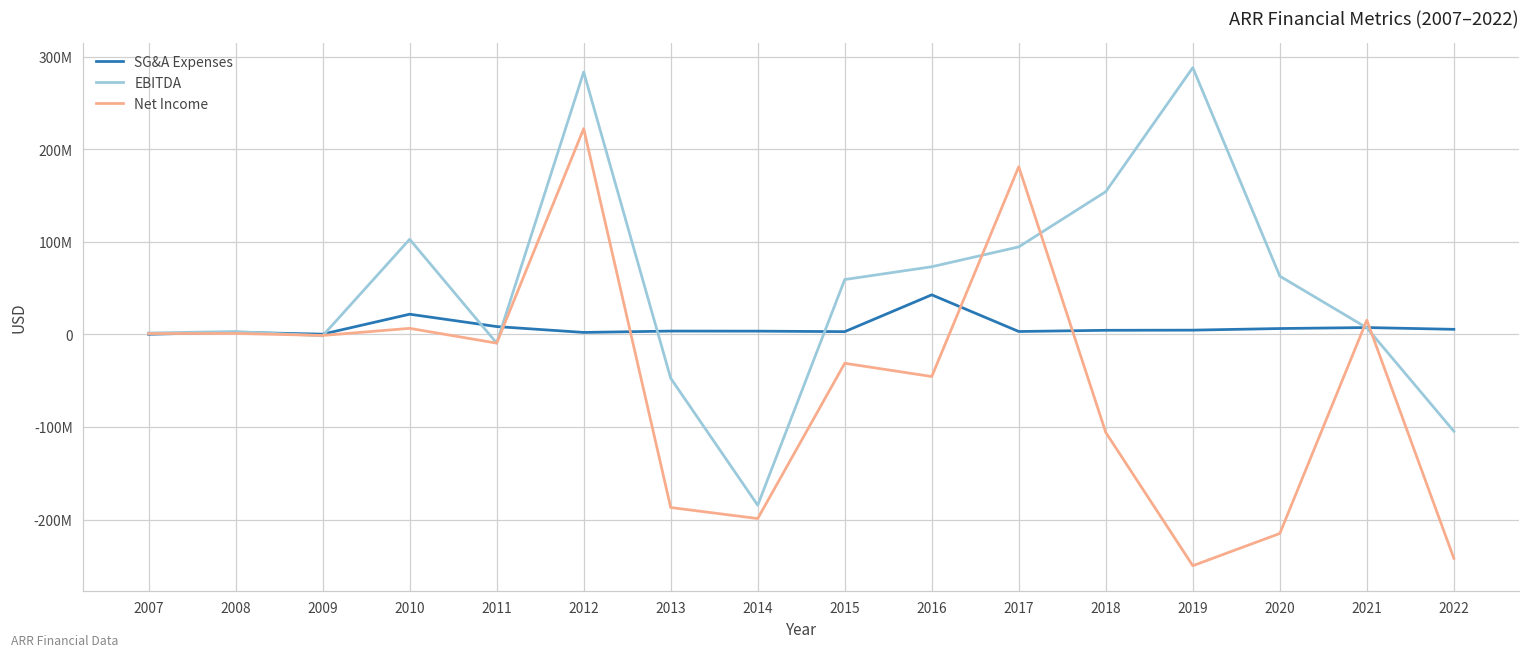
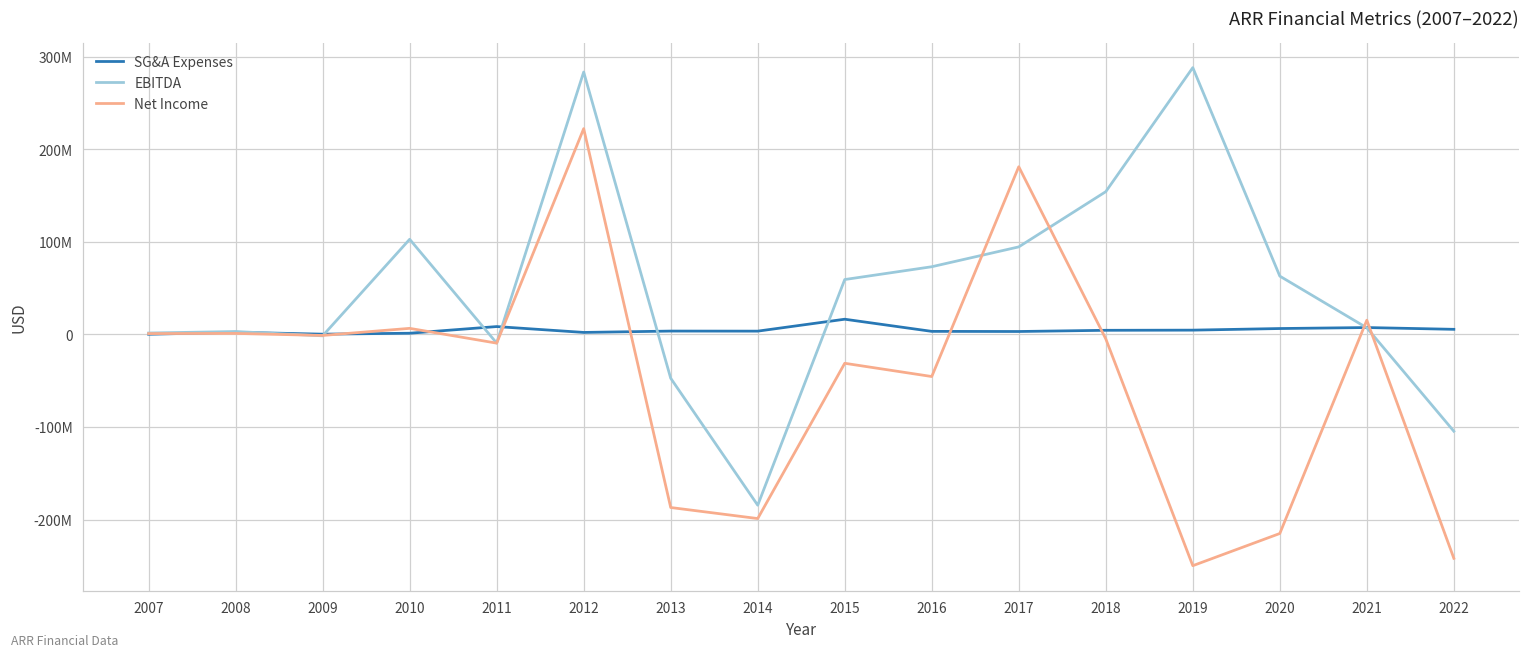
SG&A Expenses, 2010: 20000000 -> 0
SG&A Expenses, 2015: 0 -> 20000000
SG&A Expenses, 2016: 40000000 -> 0
Net Income, 2018: -110000000 -> 0
